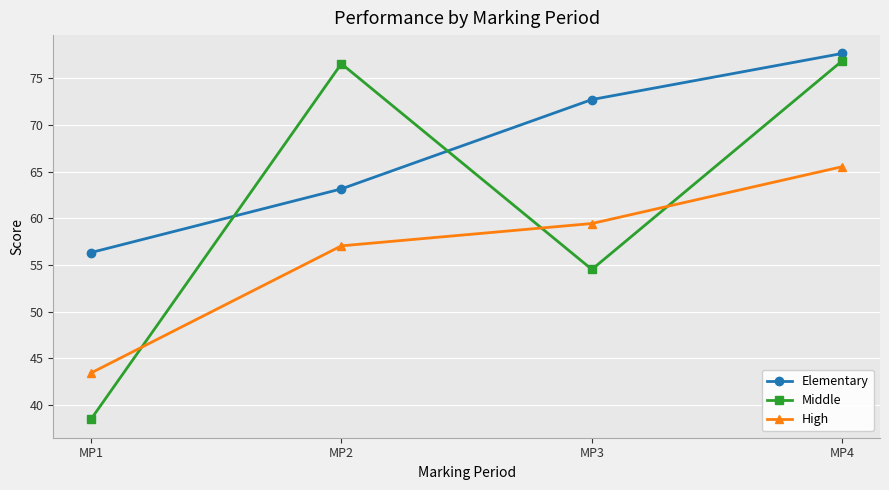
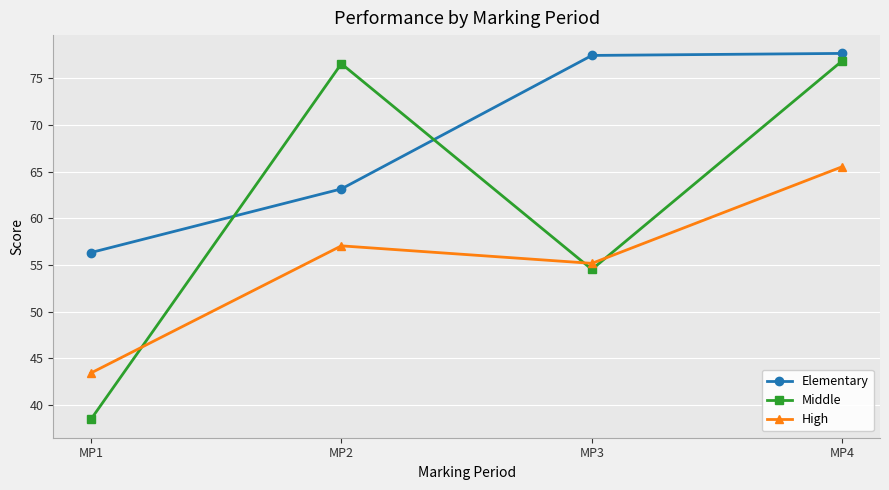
Elementary, MP3: 73 -> 77
High, MP3: 59 -> 55
